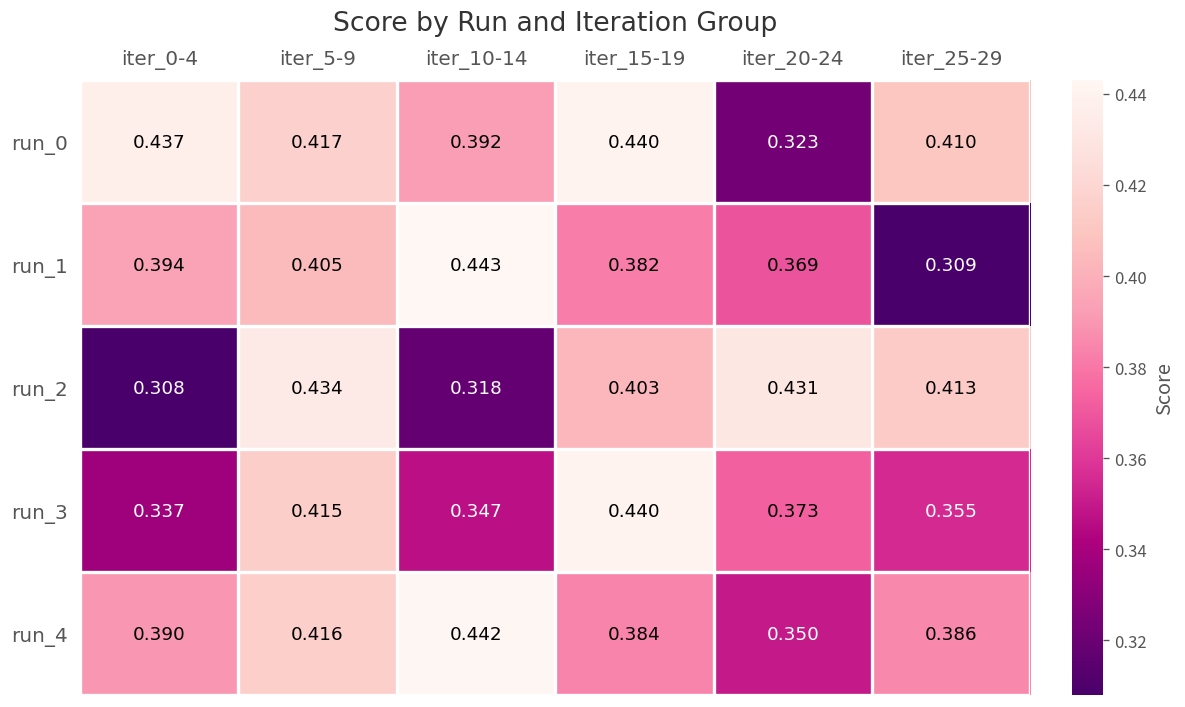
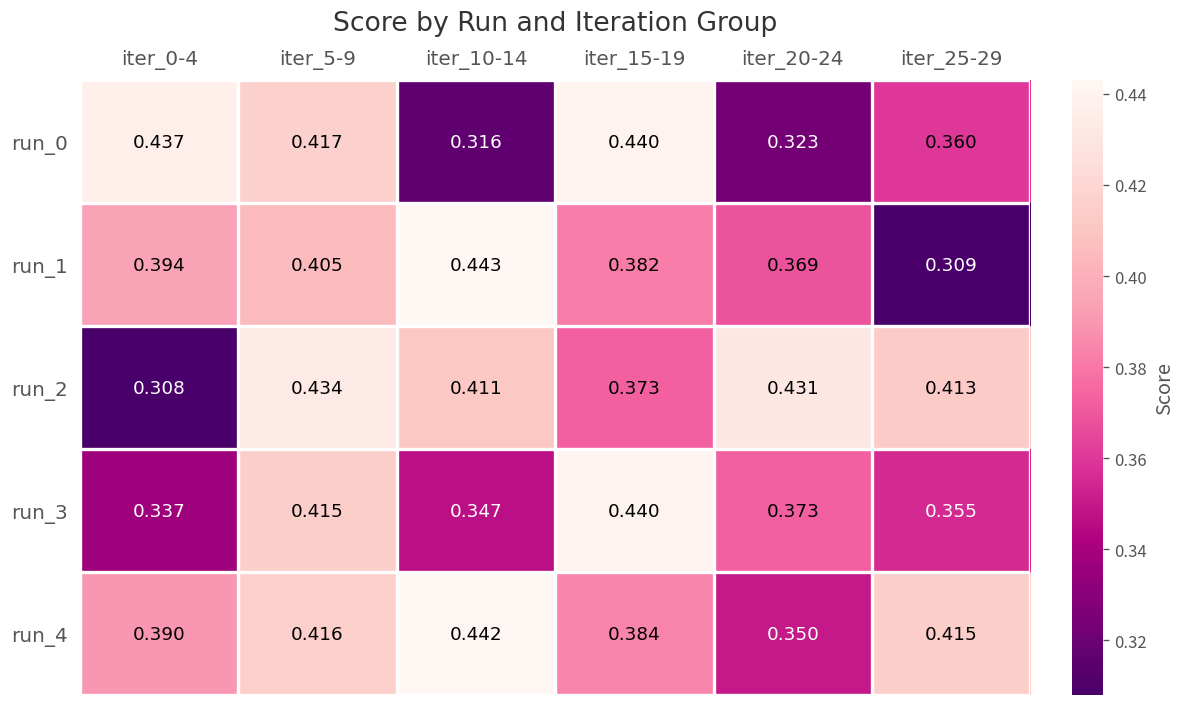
run_0, iter_10-14: 0.392 -> 0.316
run_0, iter_25-29: 0.410 -> 0.360
run_2, iter_10-14: 0.318 -> 0.411
run_2, iter_15-19: 0.403 -> 0.373
run_4, iter_25-29: 0.386 -> 0.415
